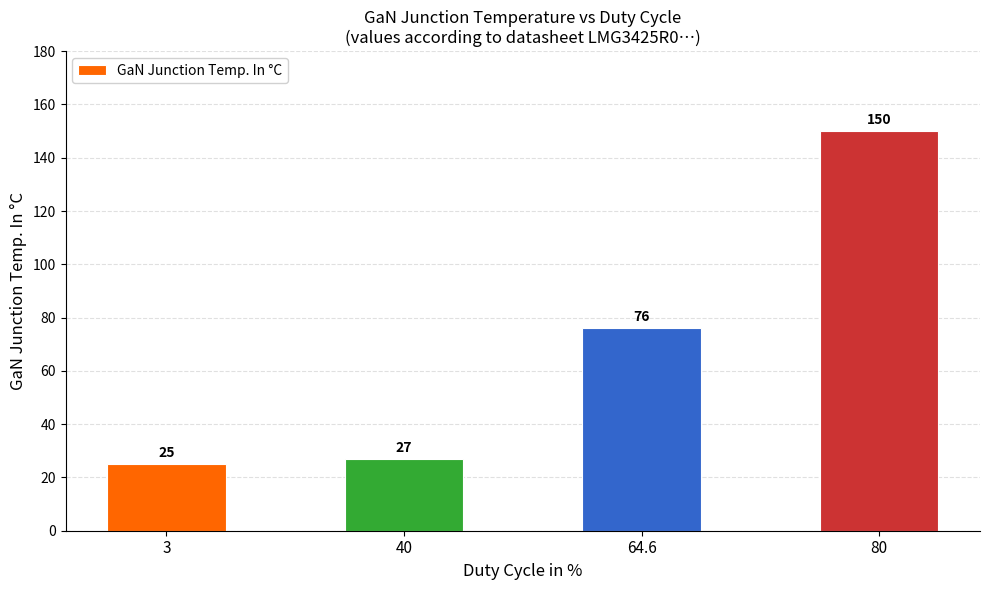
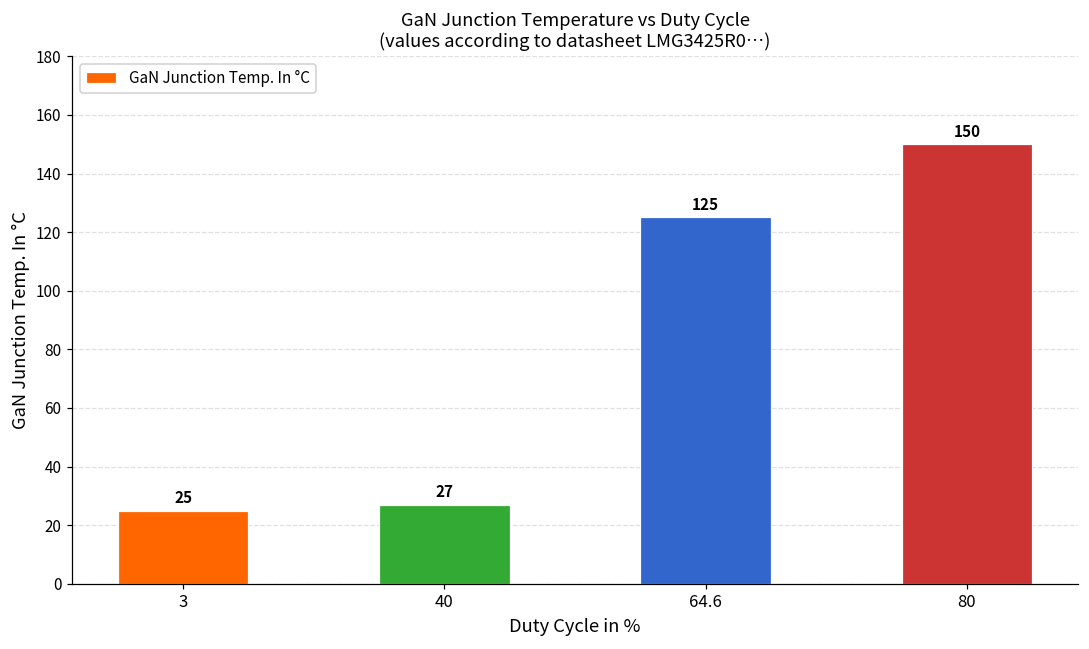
64.6: 76 -> 125
